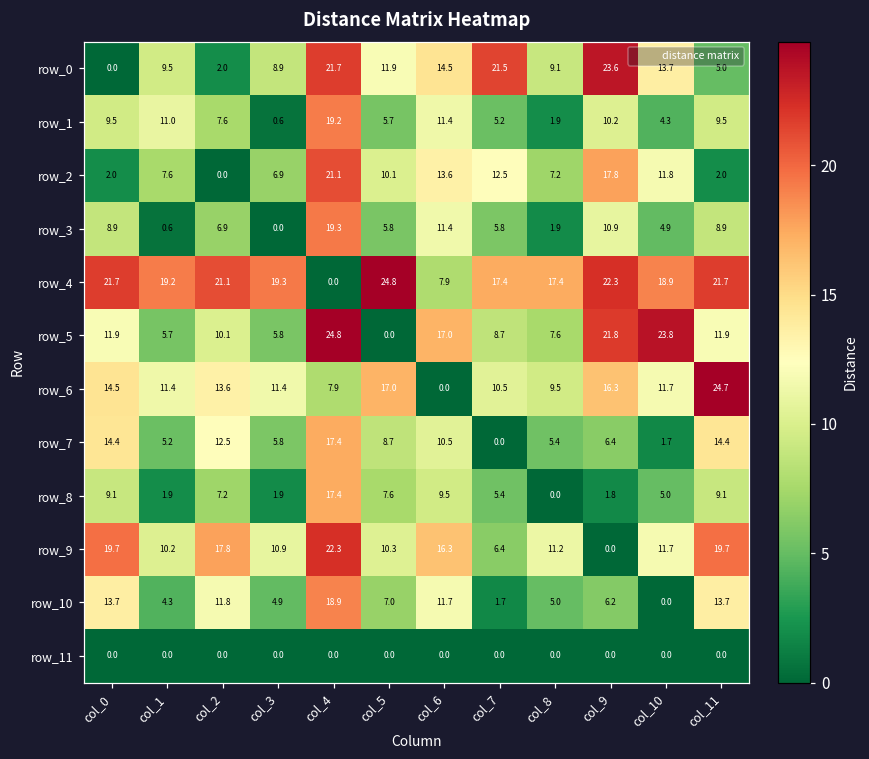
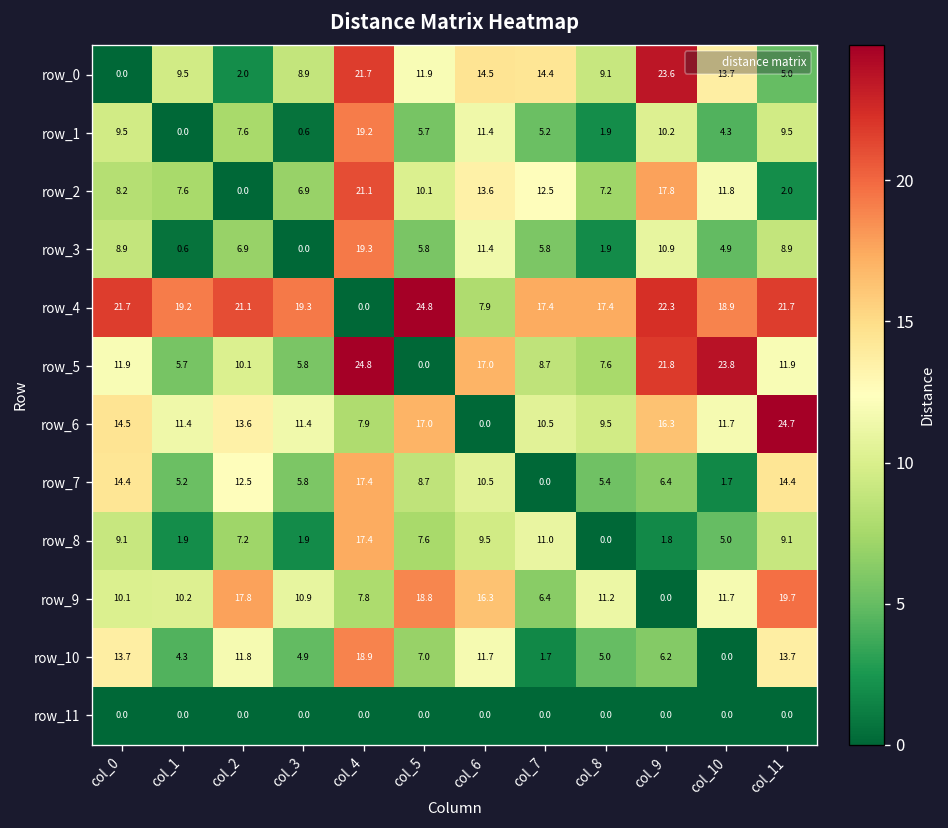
row_0, col_7: 21.5 -> 14.4
row_1, col_1: 11.0 -> 0.0
row_2, col_0: 2.0 -> 8.2
row_8, col_7: 5.4 -> 11.0
row_9, col_0: 19.7 -> 10.1
row_9, col_4: 22.3 -> 7.8
row_9, col_5: 10.3 -> 18.8
